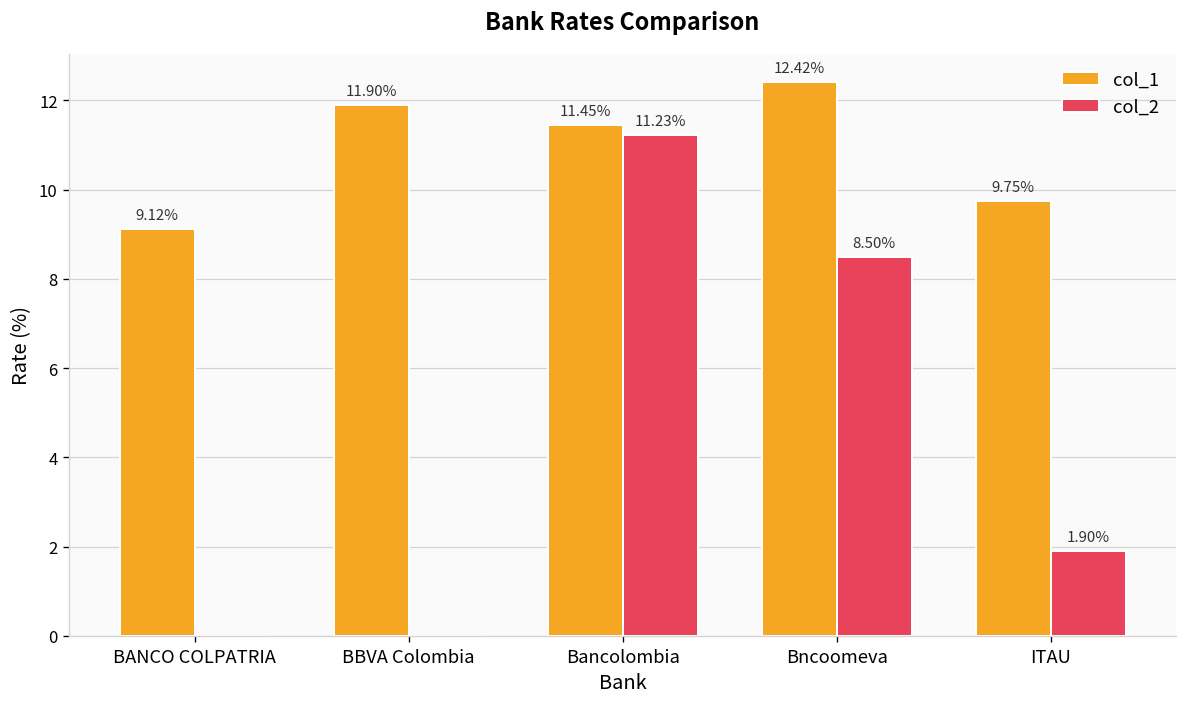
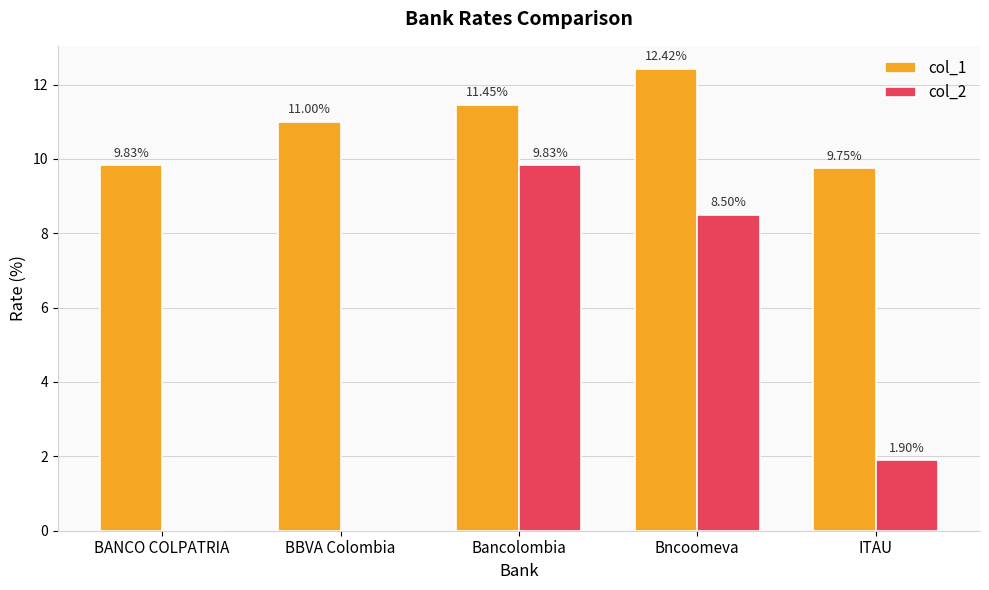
col_1, BANCO COLPATRIA: 9.12% -> 9.83%
col_1, BBVA Colombia: 11.90% -> 11.00%
col_2, Bancolombia: 11.23% -> 9.83%
